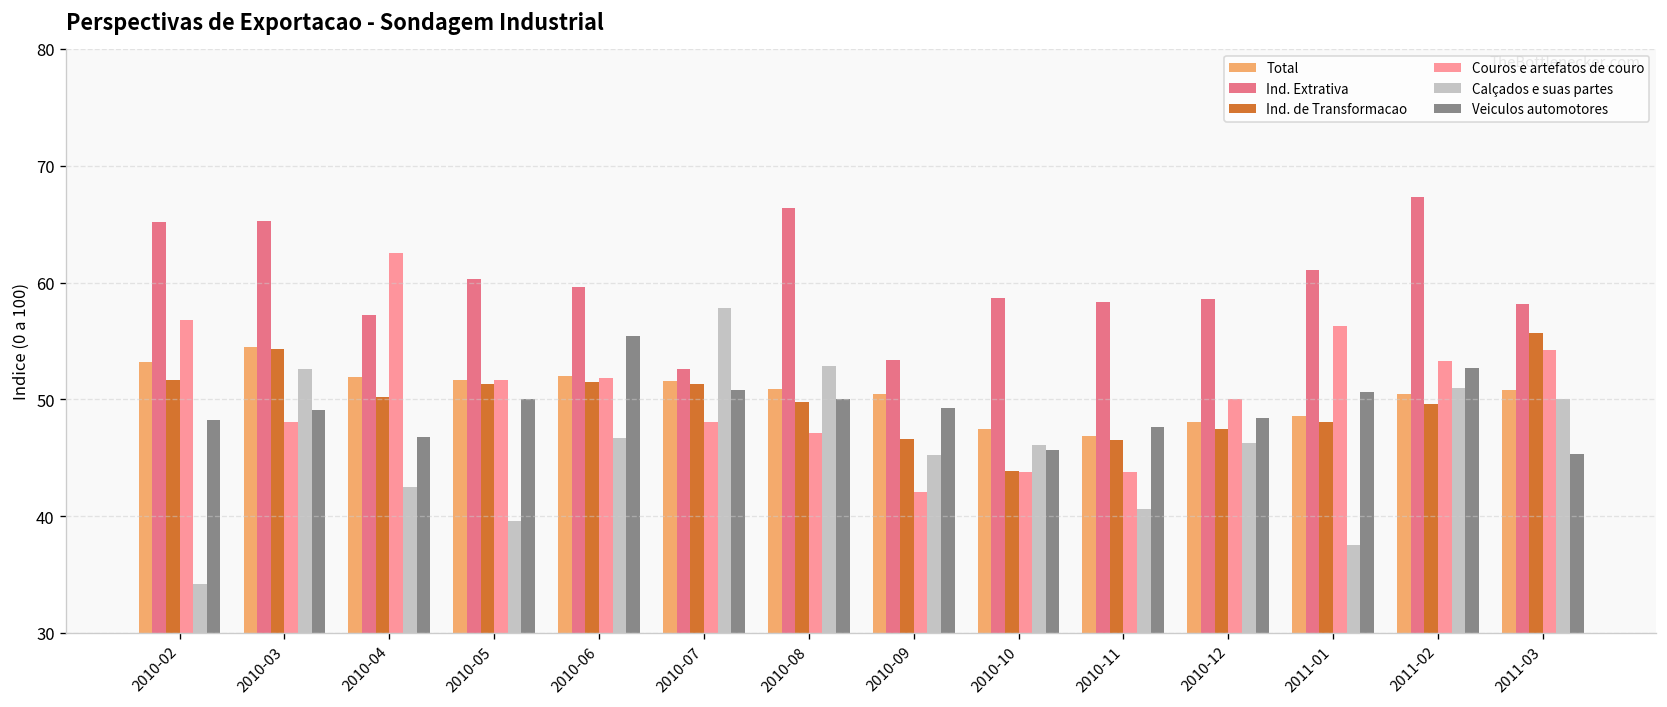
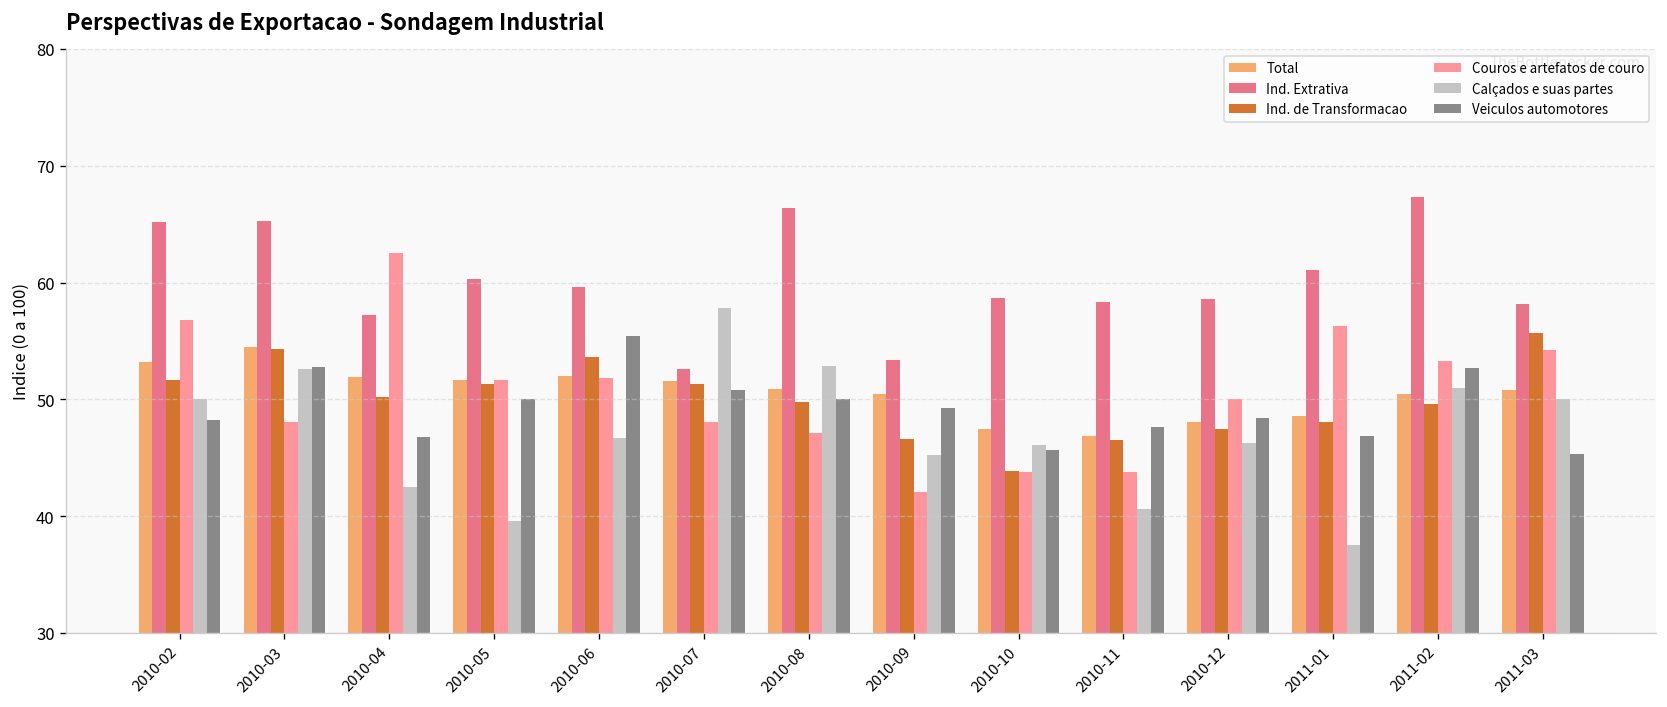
Calçados e suas partes, 2010-02: 34 -> 50
Veiculos automotores, 2010-03: 49 -> 53
Ind. de Transformacao, 2010-06: 52 -> 54
Veiculos automotores, 2011-01: 51 -> 47
